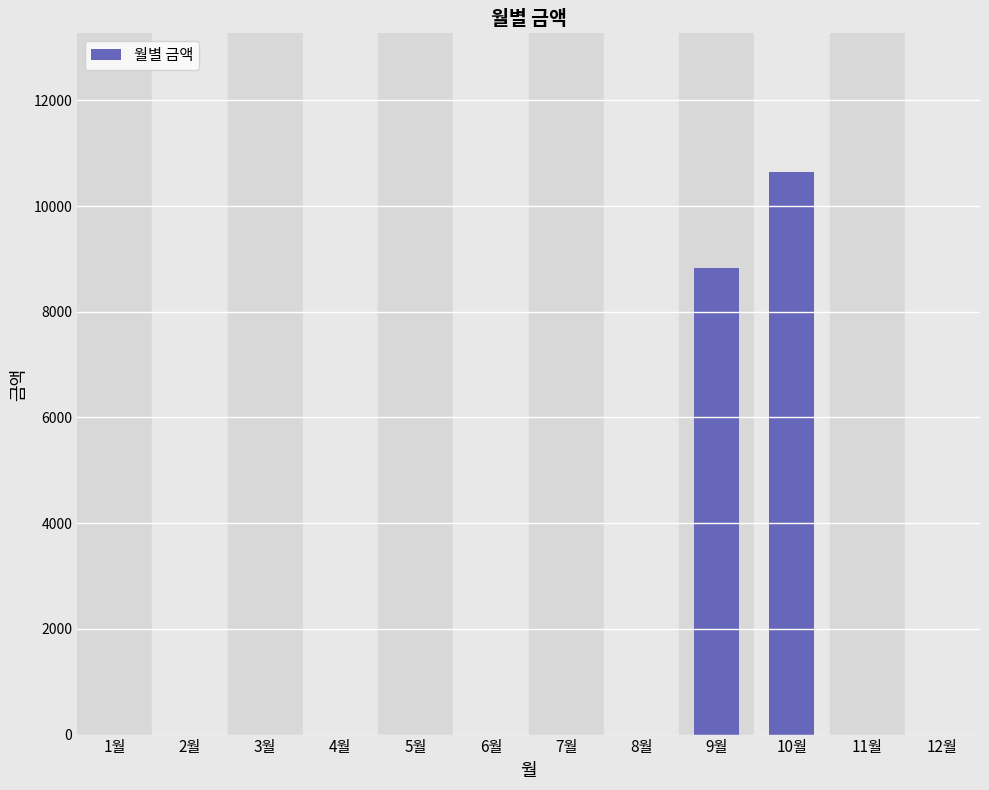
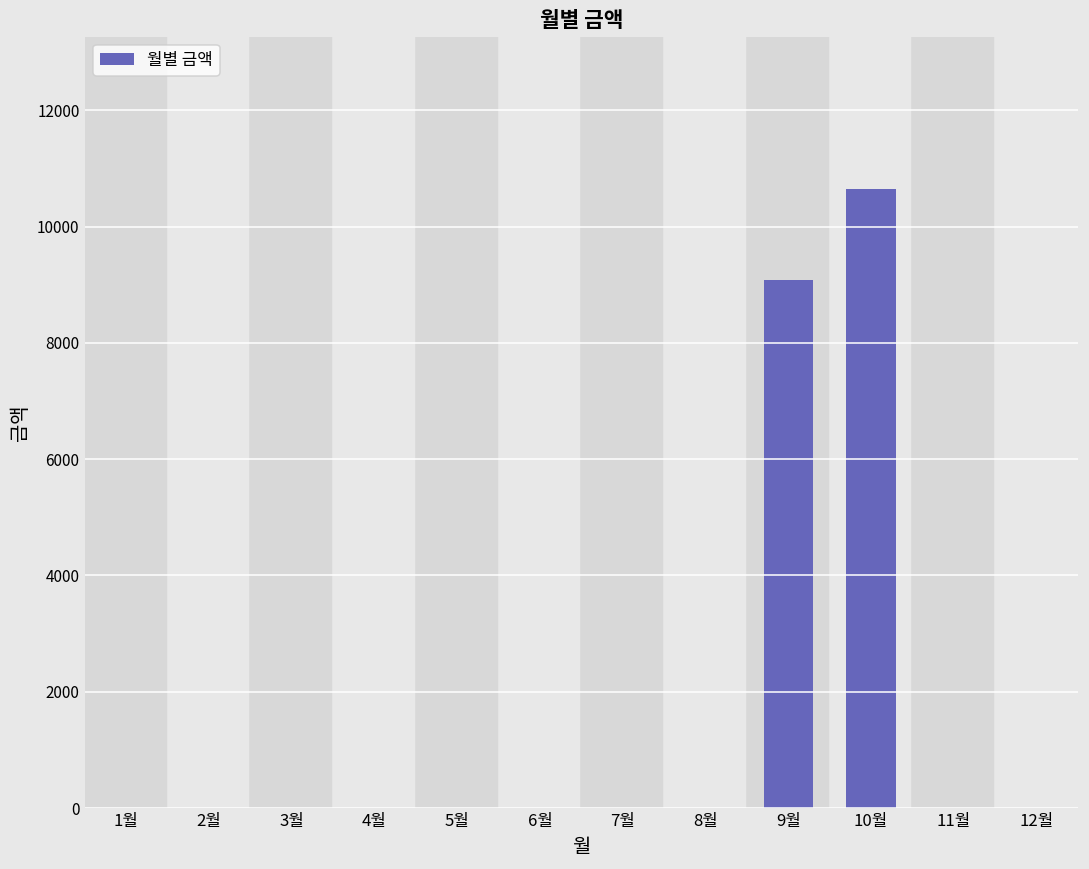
9월: 8800 -> 9100
